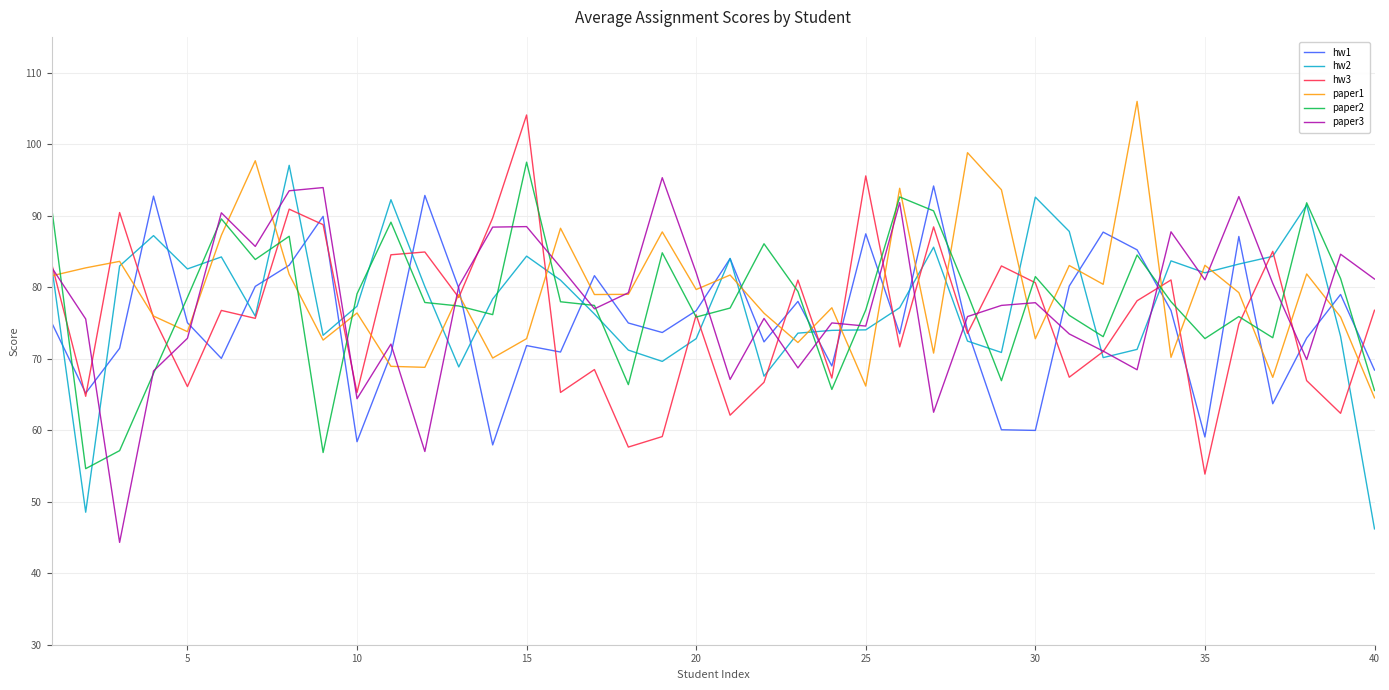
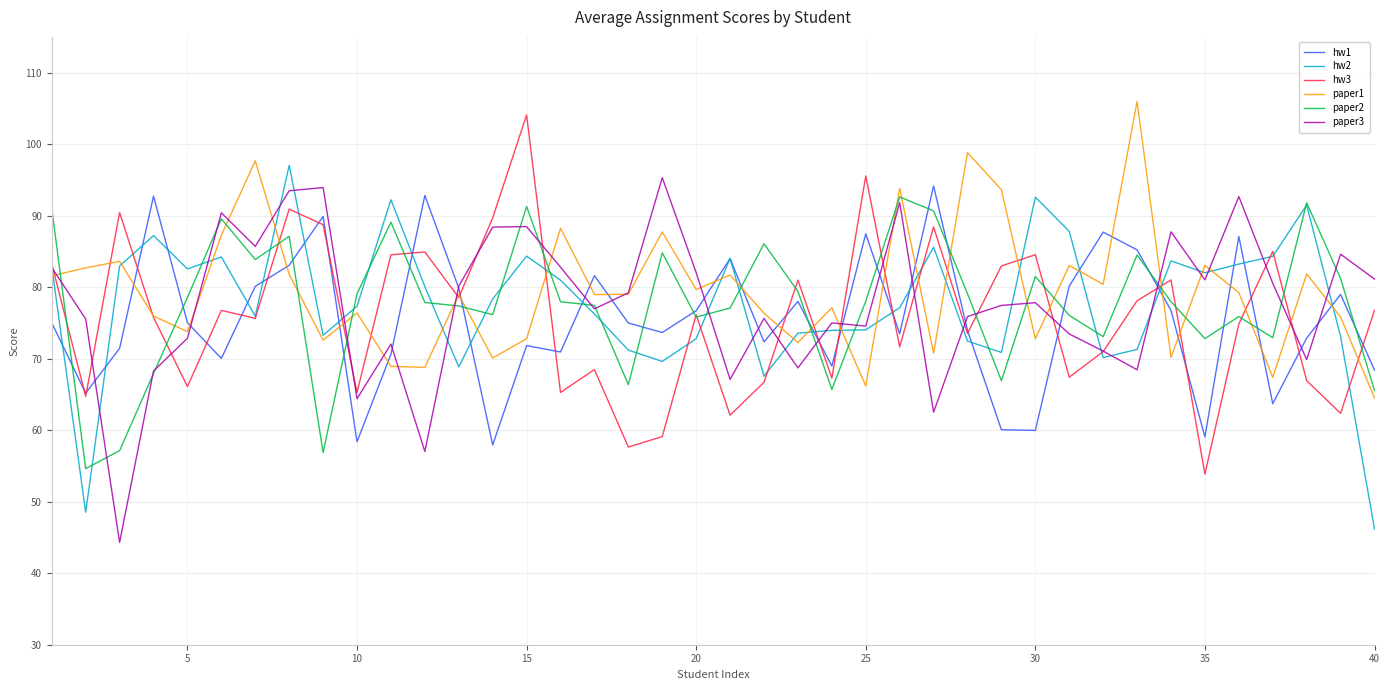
paper2, 15: 97 -> 91
paper2, 25: 77 -> 78
hw3, 30: 81 -> 85
